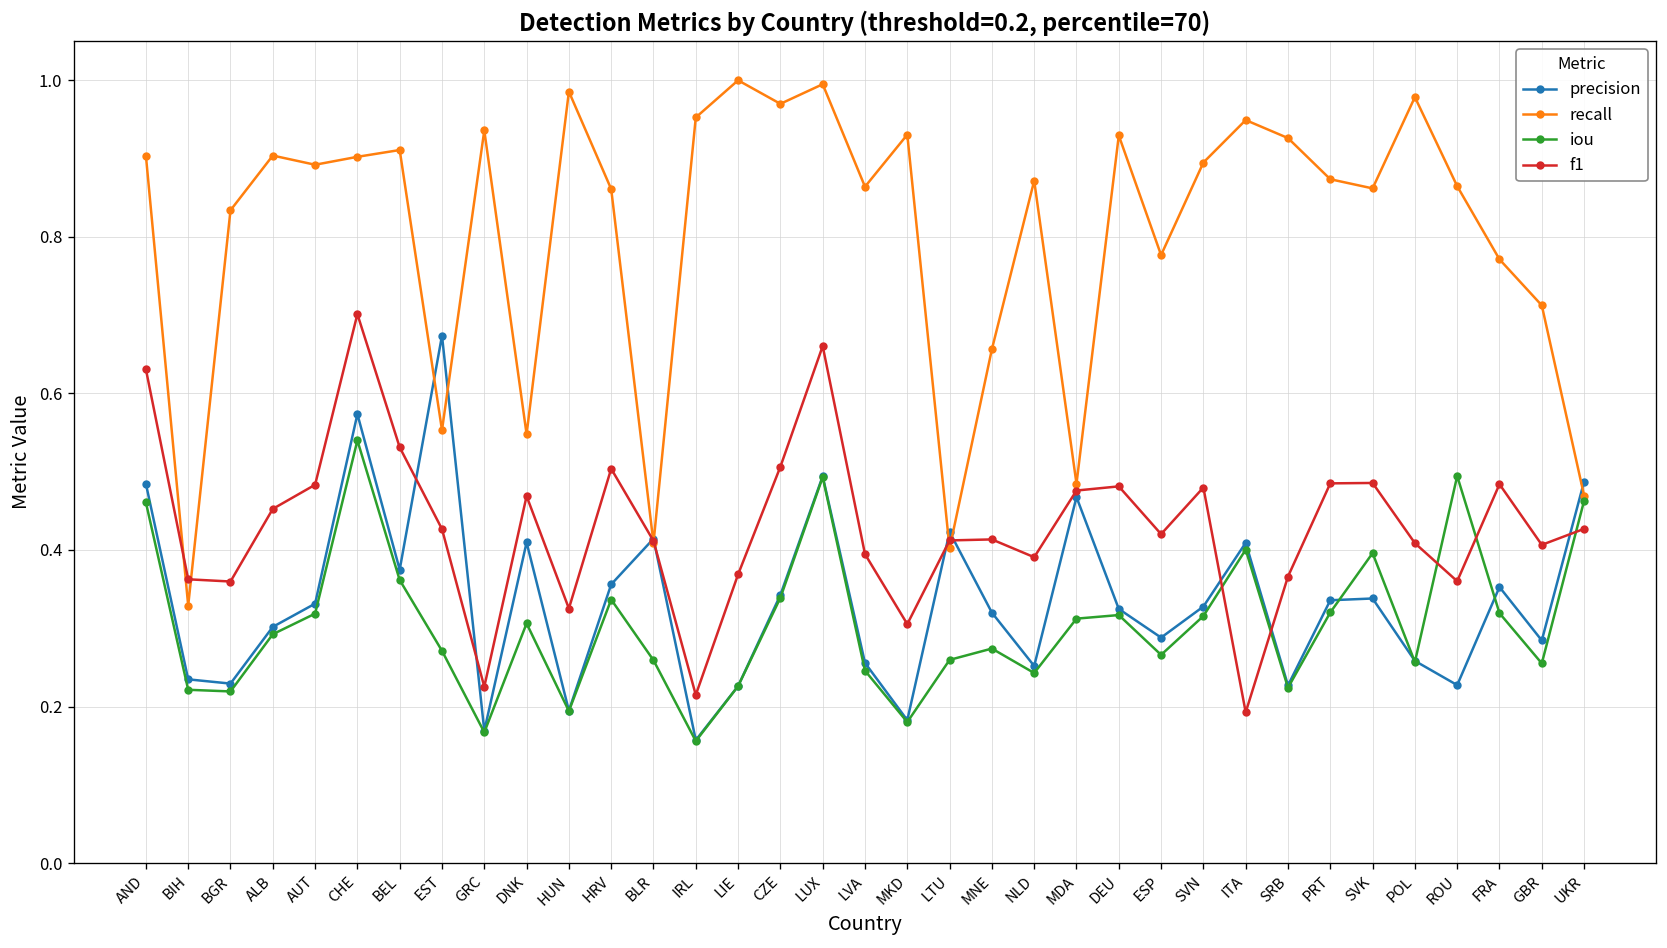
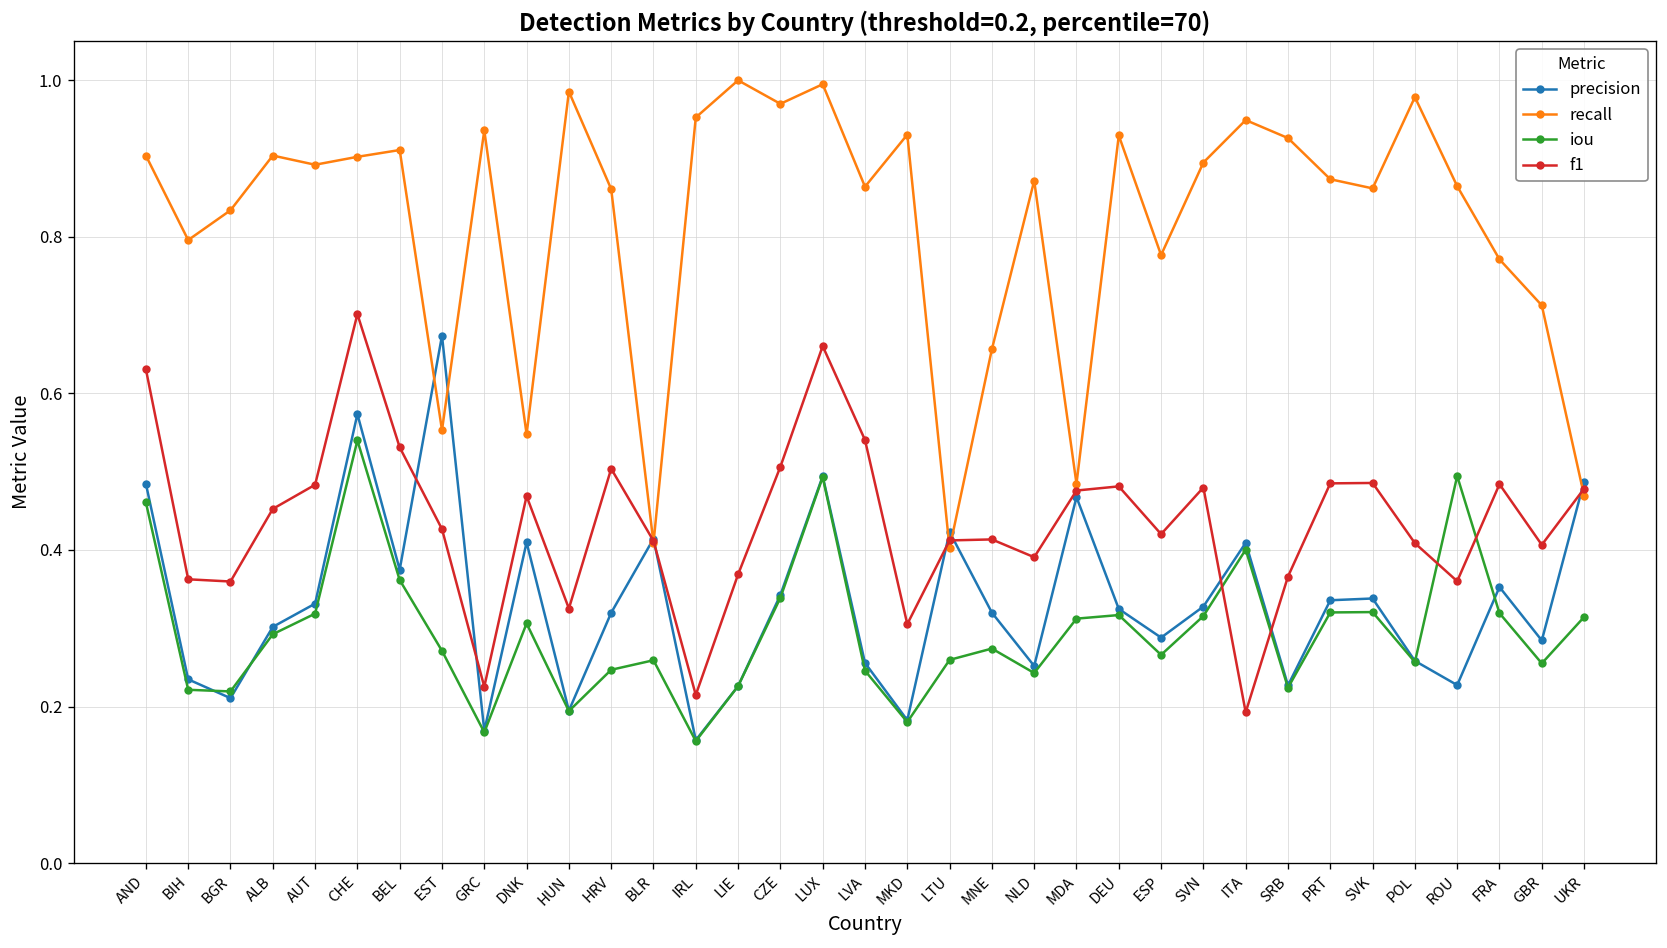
recall, BIH: 0.33 -> 0.80
precision, BGR: 0.23 -> 0.21
precision, HRV: 0.36 -> 0.32
iou, HRV: 0.34 -> 0.25
f1, LVA: 0.39 -> 0.54
iou, SVK: 0.40 -> 0.32
iou, UKR: 0.46 -> 0.31
f1, UKR: 0.43 -> 0.48
